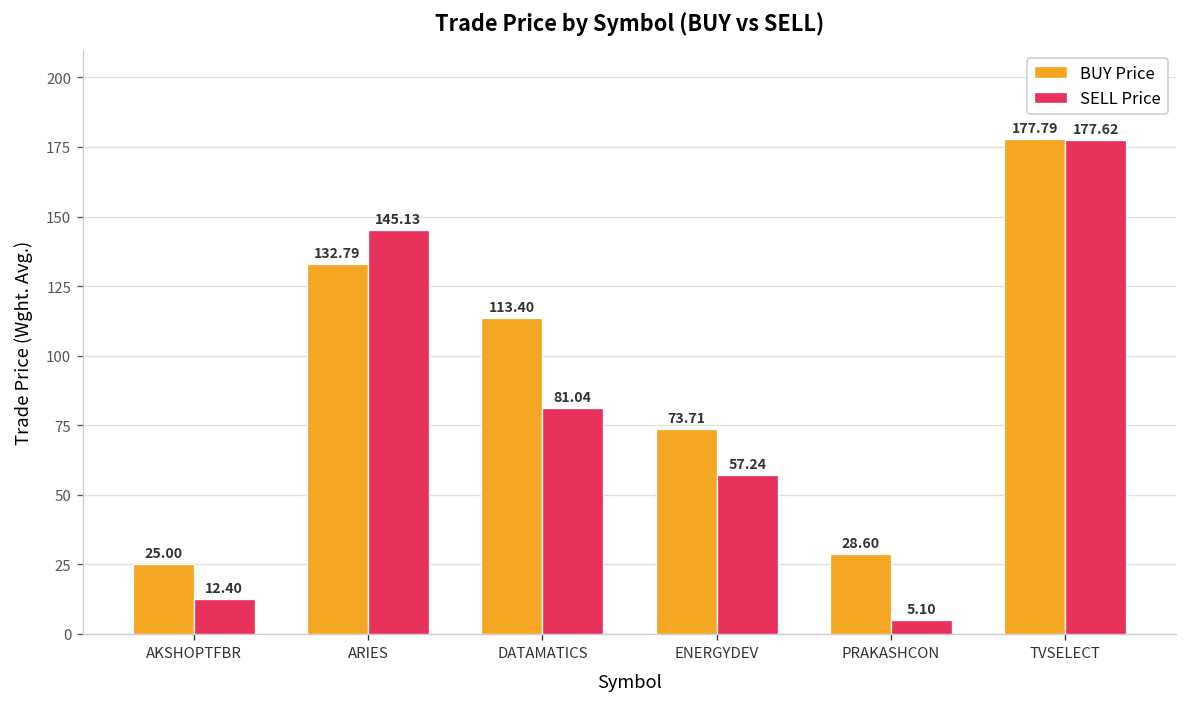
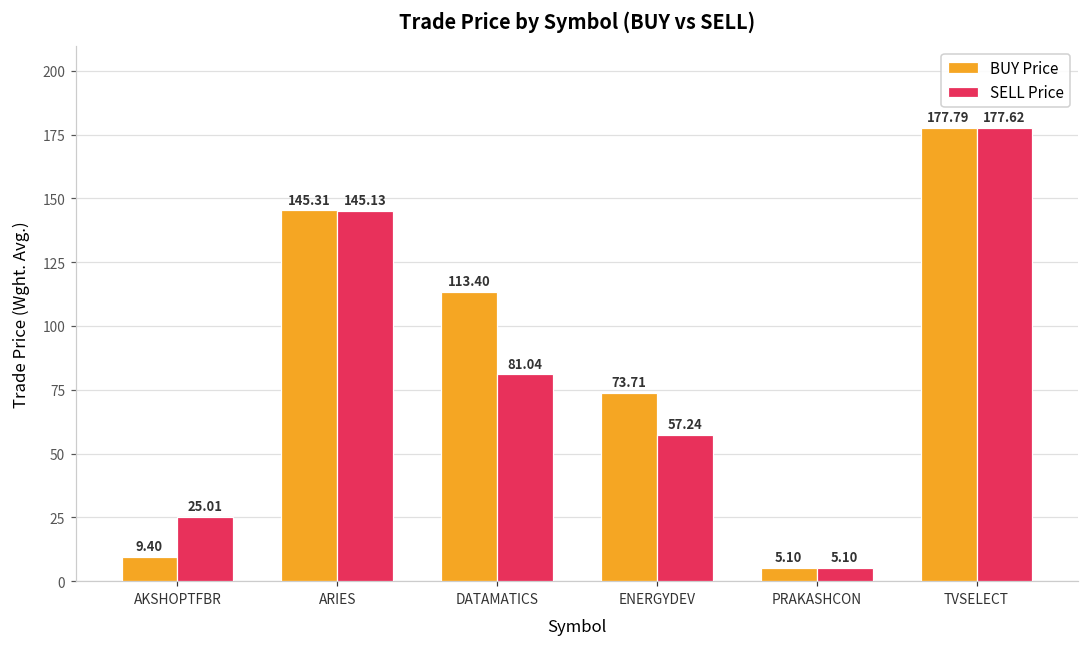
BUY Price, AKSHOPTFBR: 25.00 -> 9.40
SELL Price, AKSHOPTFBR: 12.40 -> 25.01
BUY Price, ARIES: 132.79 -> 145.31
BUY Price, PRAKASHCON: 28.60 -> 5.10
